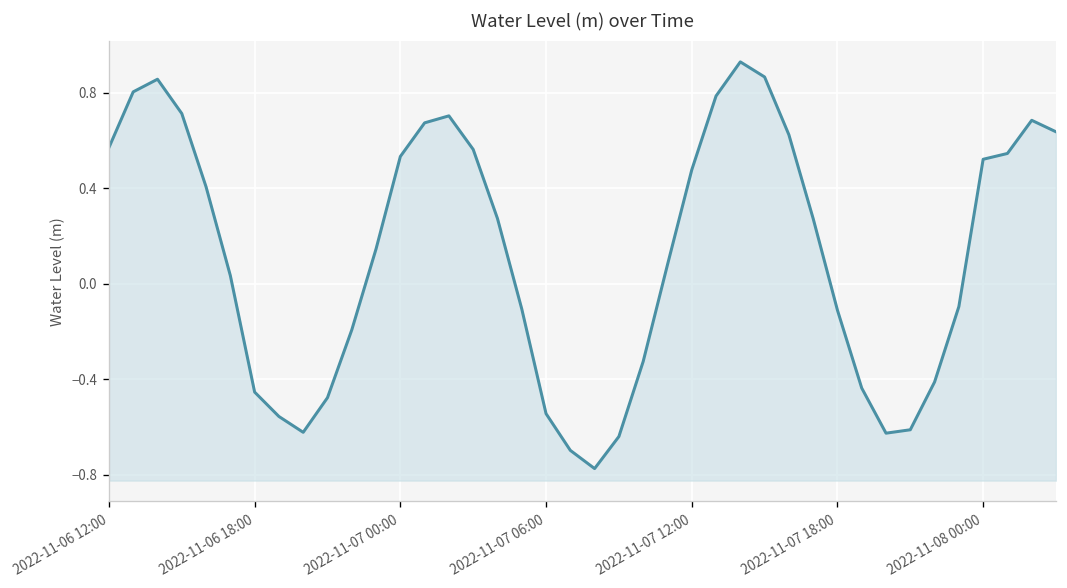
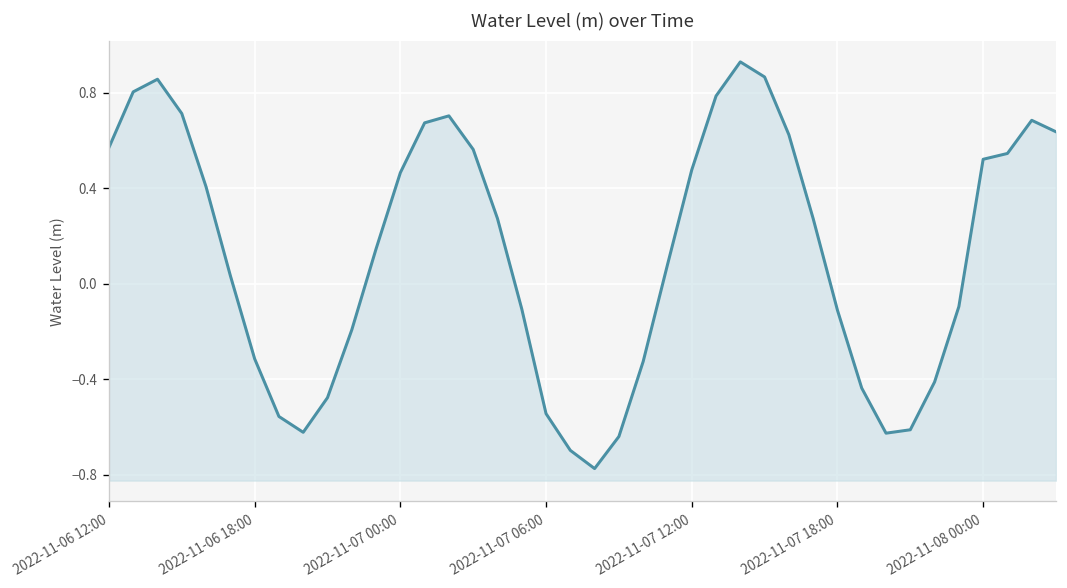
2022-11-06 18:00: -0.45 -> -0.31
2022-11-07 00:00: 0.53 -> 0.47
